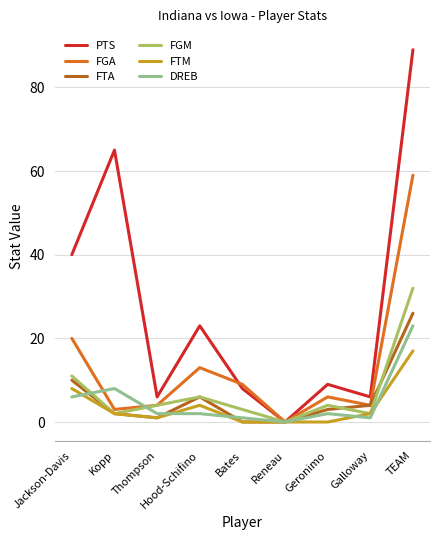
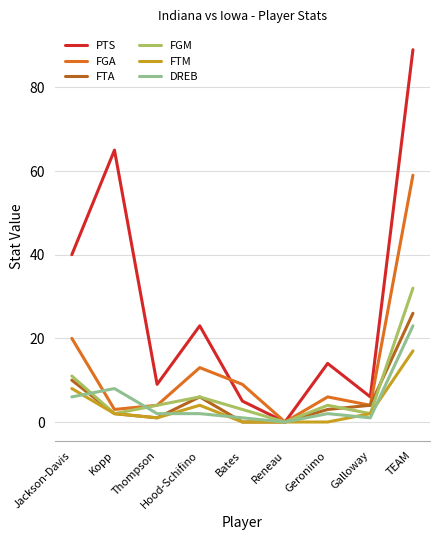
PTS, Thompson: 6 -> 9
PTS, Bates: 8 -> 5
PTS, Geronimo: 9 -> 14
